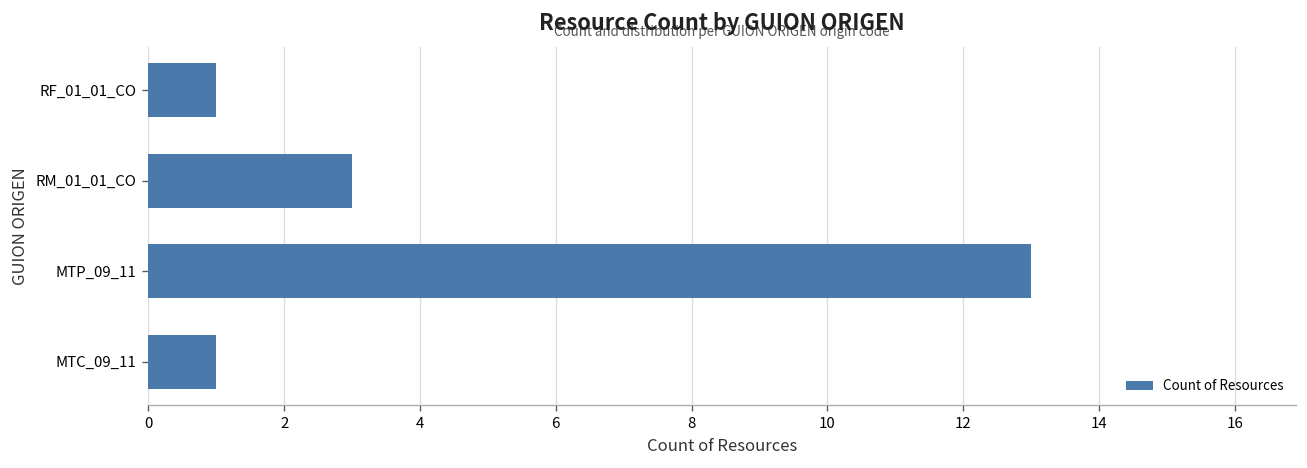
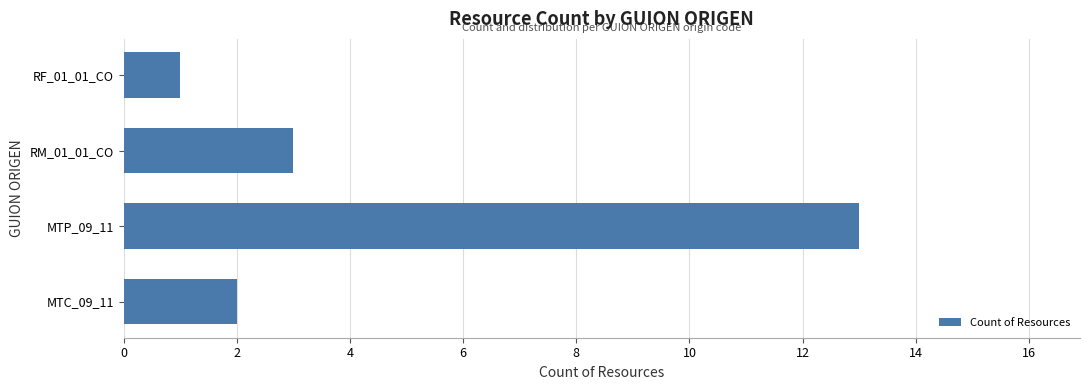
MTC_09_11: 1 -> 2
